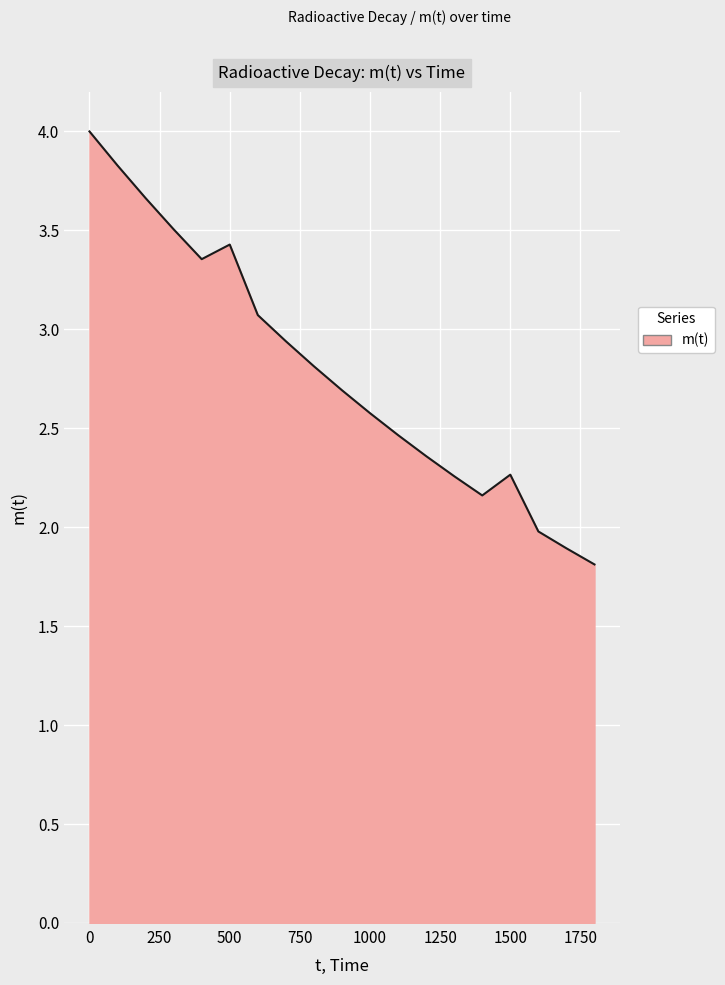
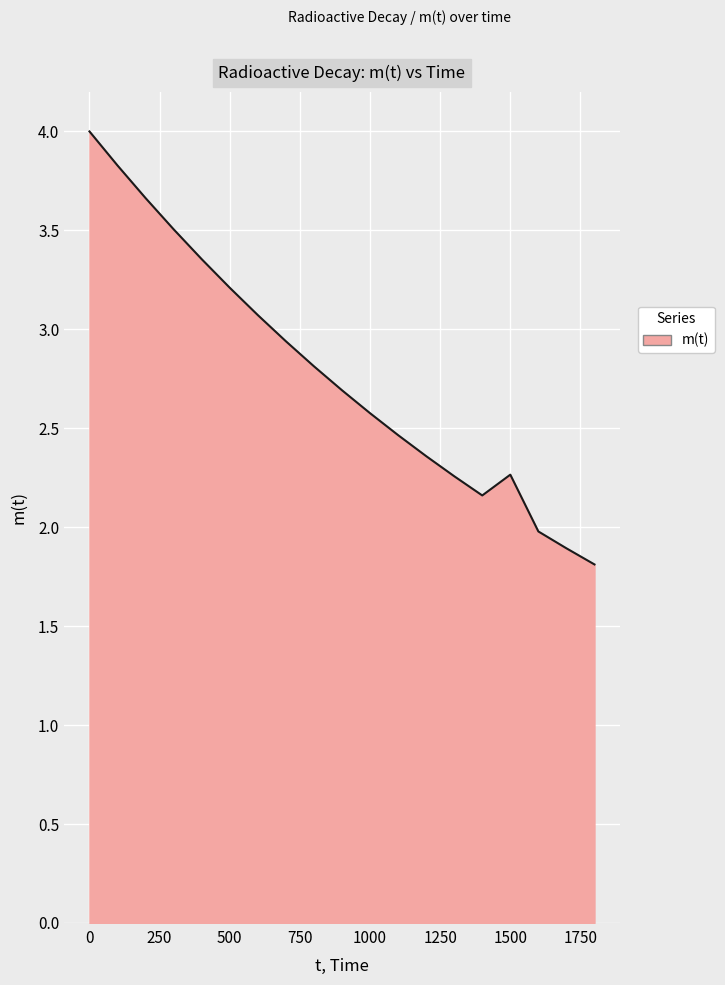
500: 3.43 -> 3.21
